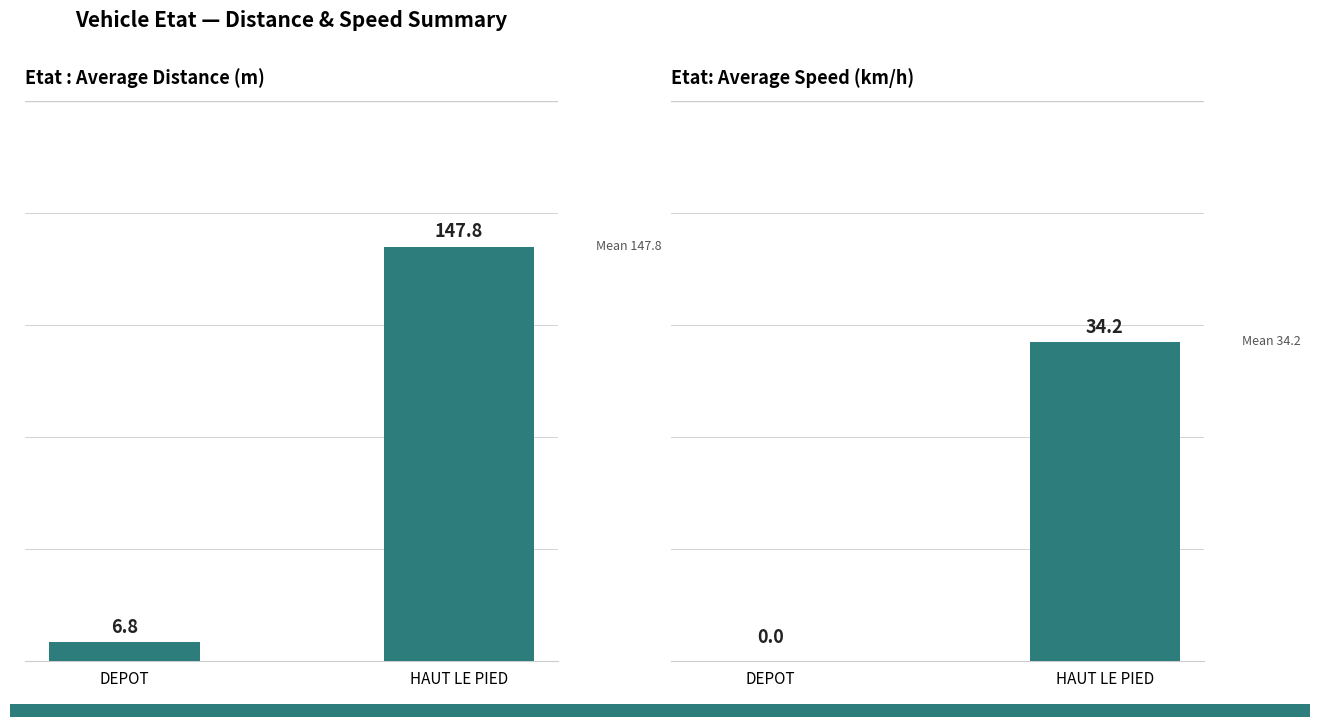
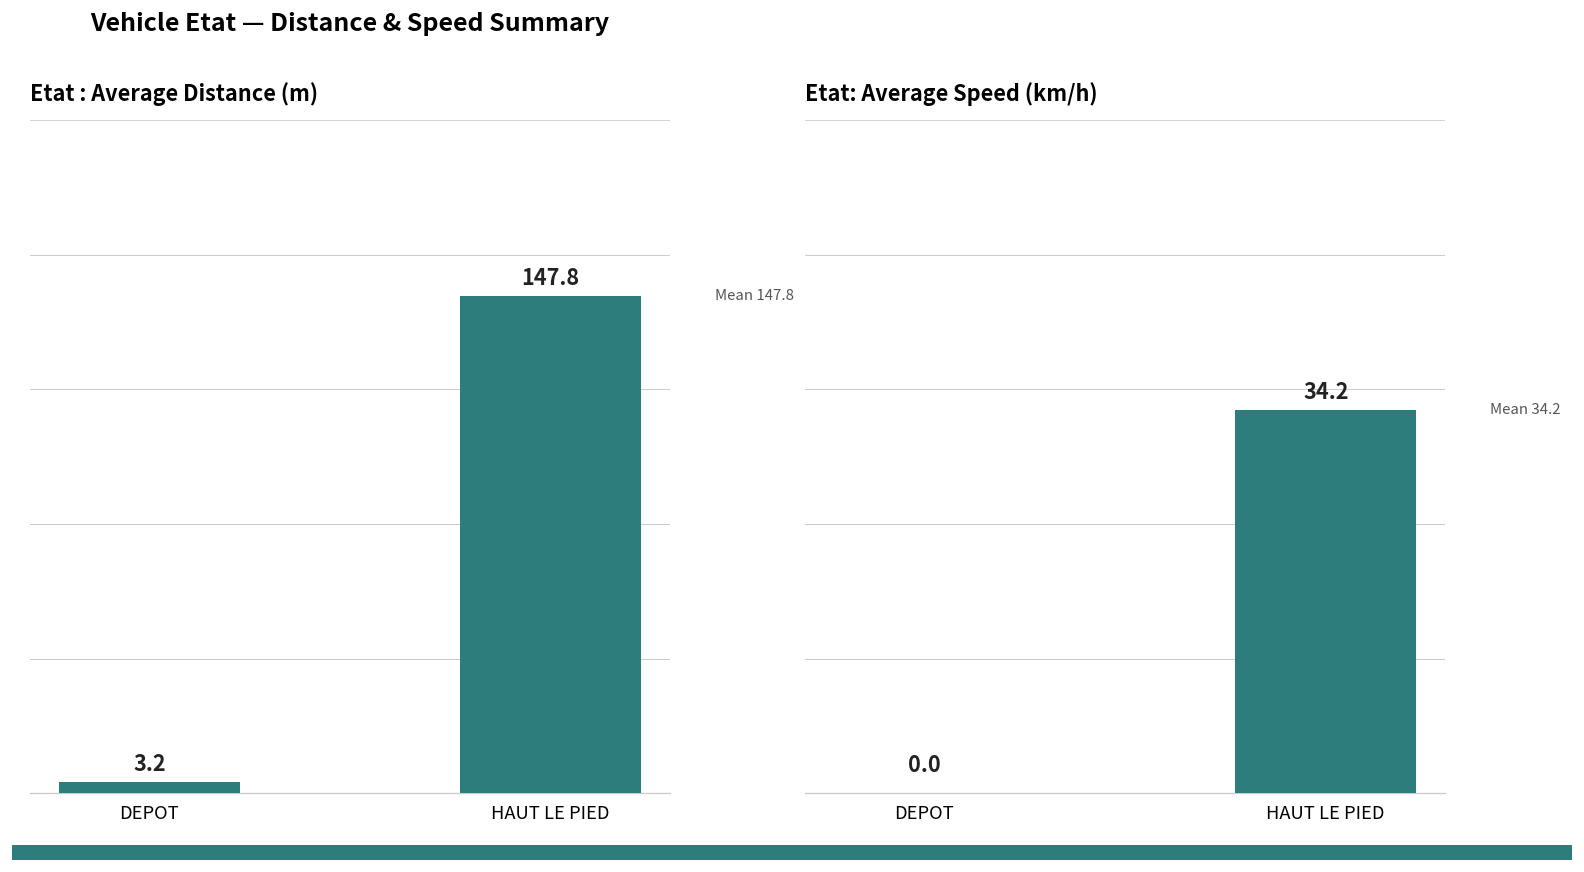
Etat : Average Distance (m), DEPOT: 6.8 -> 3.2
